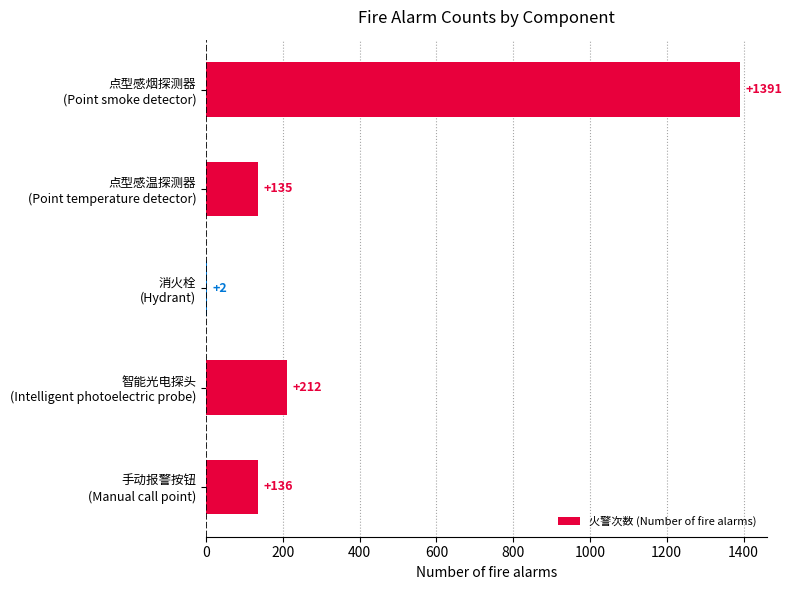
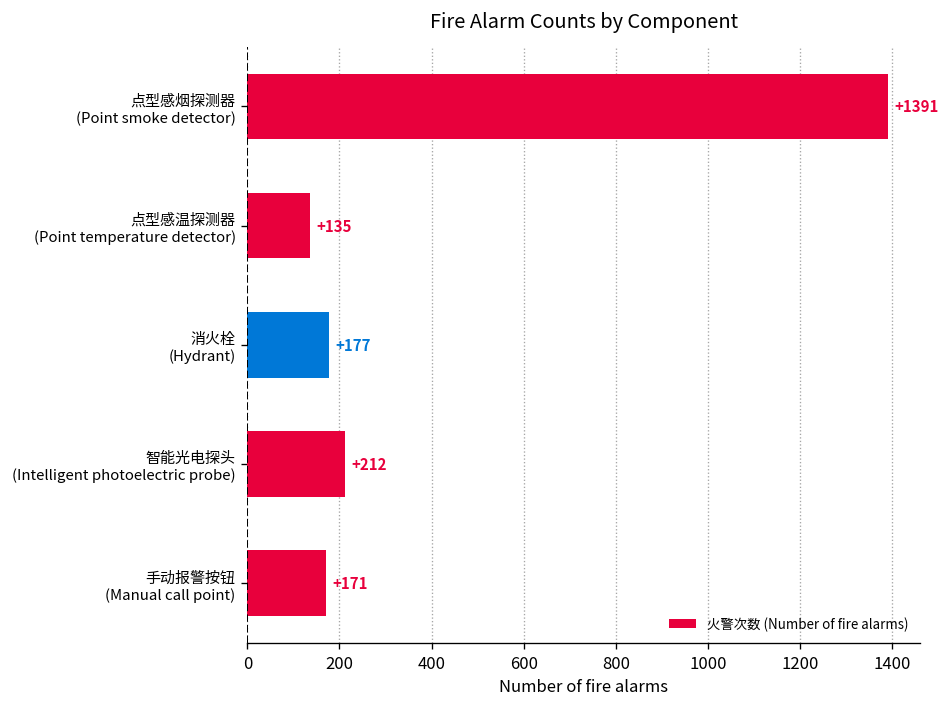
消火栓 (Hydrant): +2 -> +177
手动报警按钮 (Manual call point): +136 -> +171
